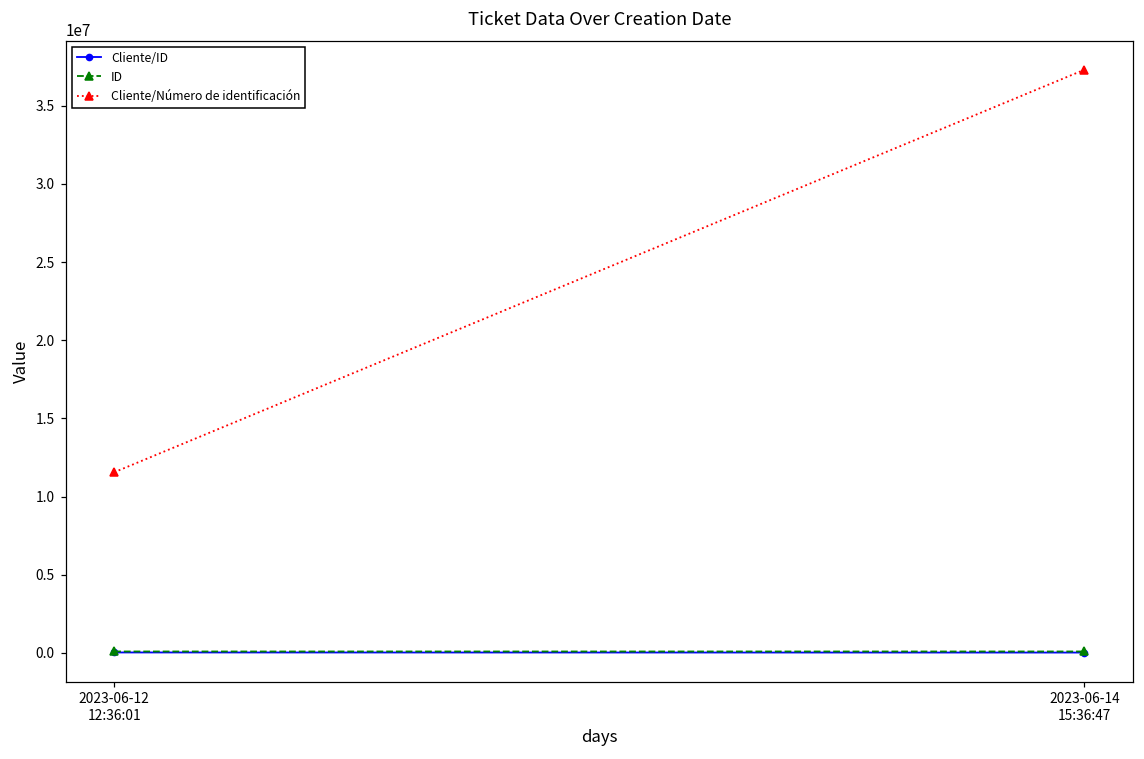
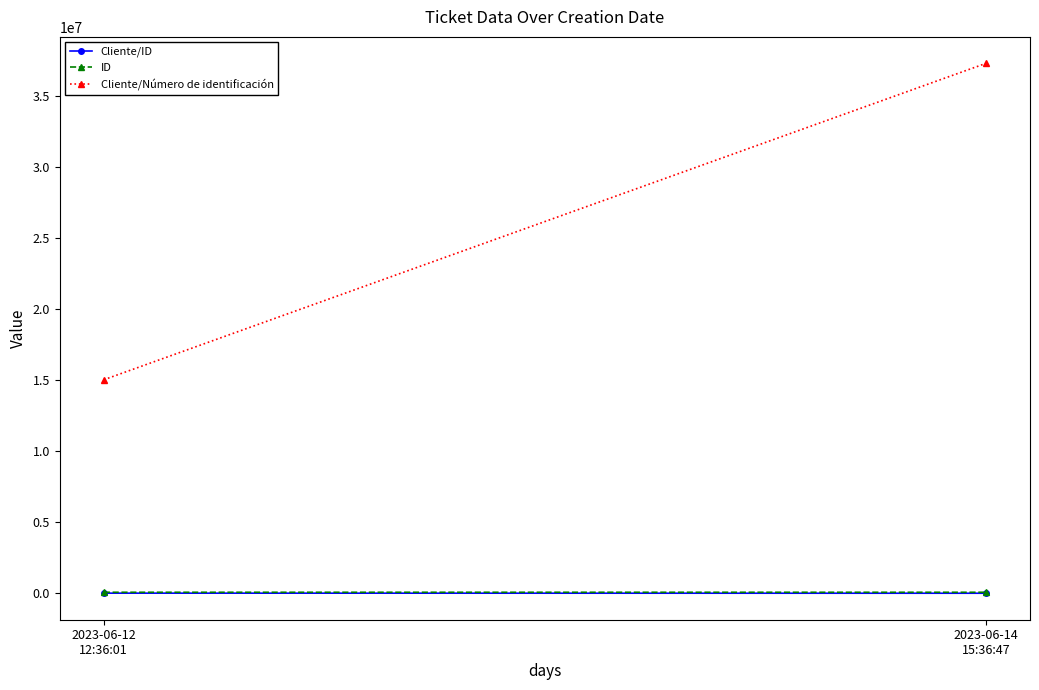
Cliente/Número de identificación, 2023-06-12 12:36:01: 11500000 -> 15000000
